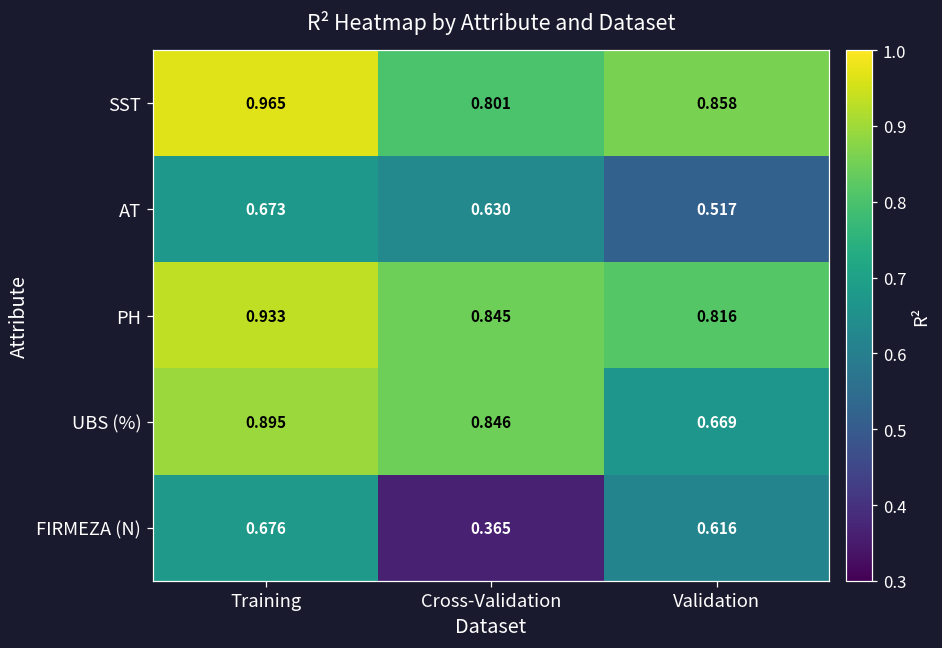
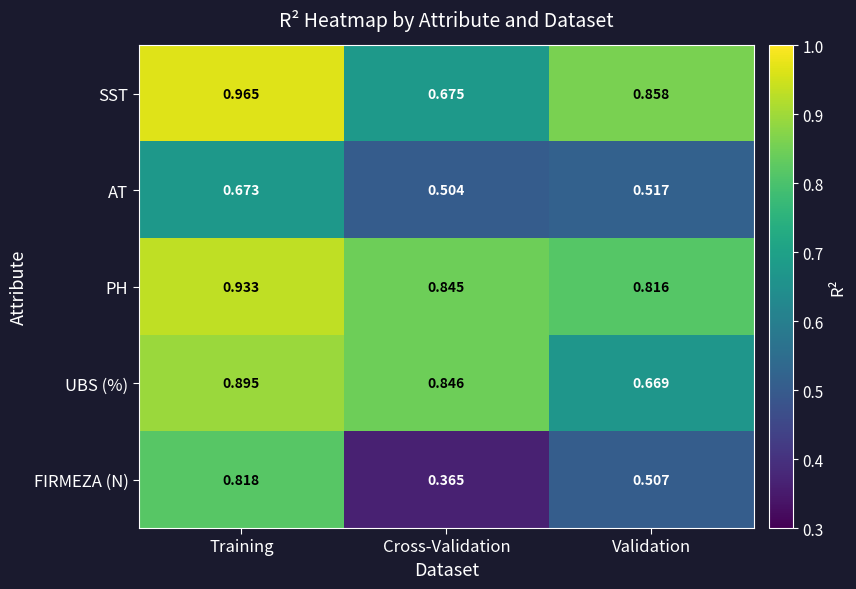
SST, Cross-Validation: 0.801 -> 0.675
AT, Cross-Validation: 0.630 -> 0.504
FIRMEZA (N), Training: 0.676 -> 0.818
FIRMEZA (N), Validation: 0.616 -> 0.507
